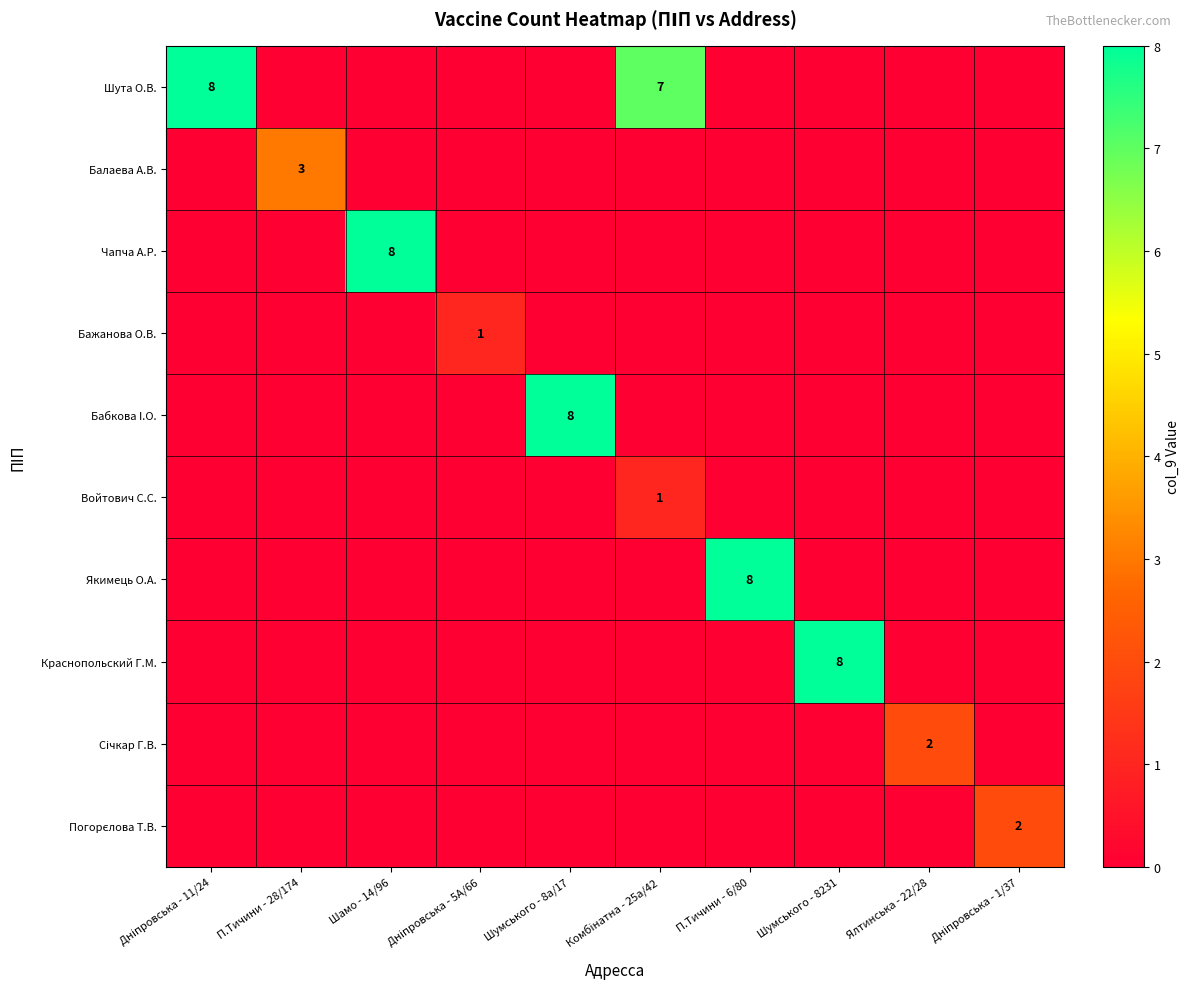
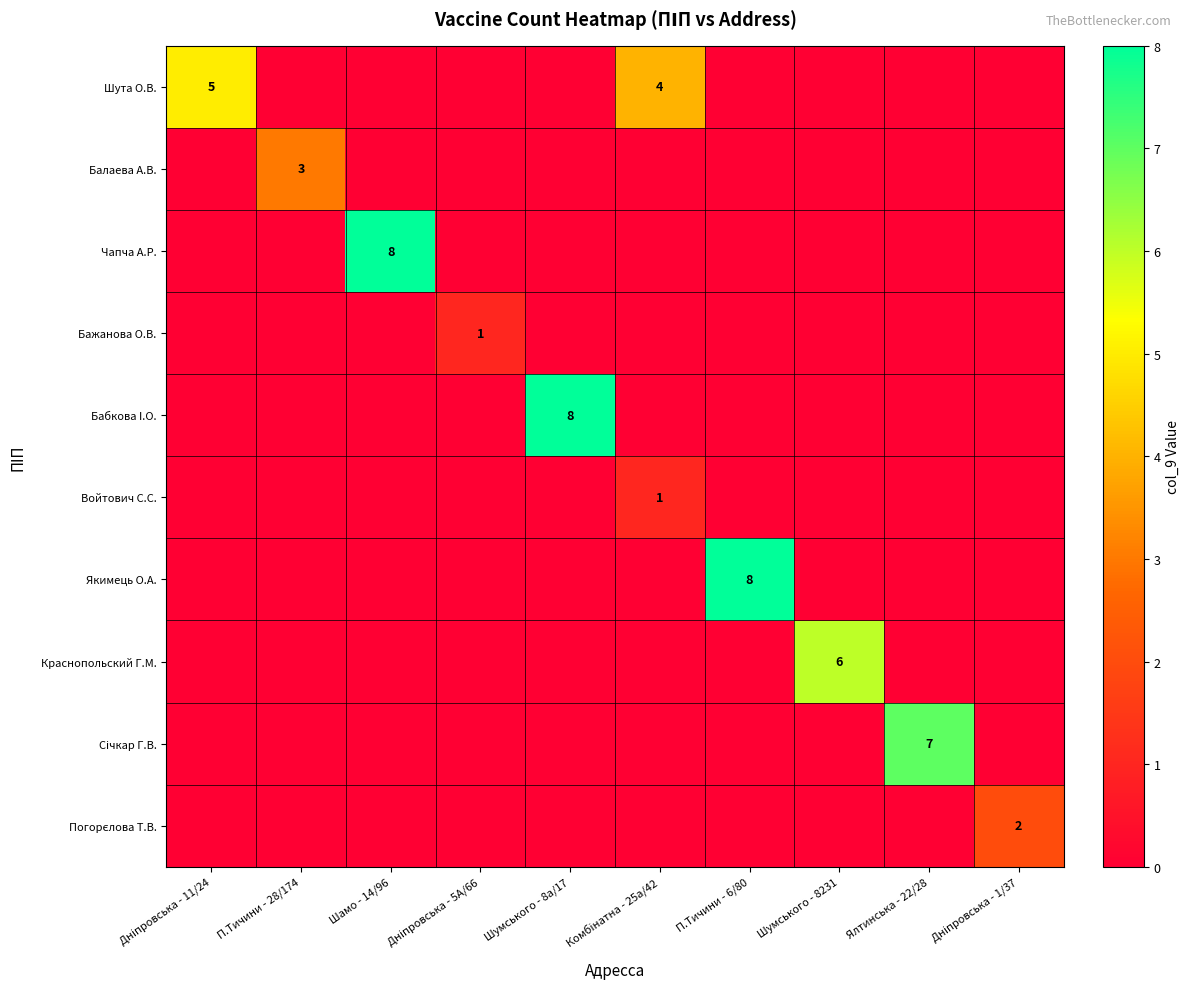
Шута О.В., Дніпровська - 11/24: 8 -> 5
Шута О.В., Комбінатна - 25а/42: 7 -> 4
Краснопольский Г.М., Шумського - 8231: 8 -> 6
Січкар Г.В., Ялтинська - 22/28: 2 -> 7
